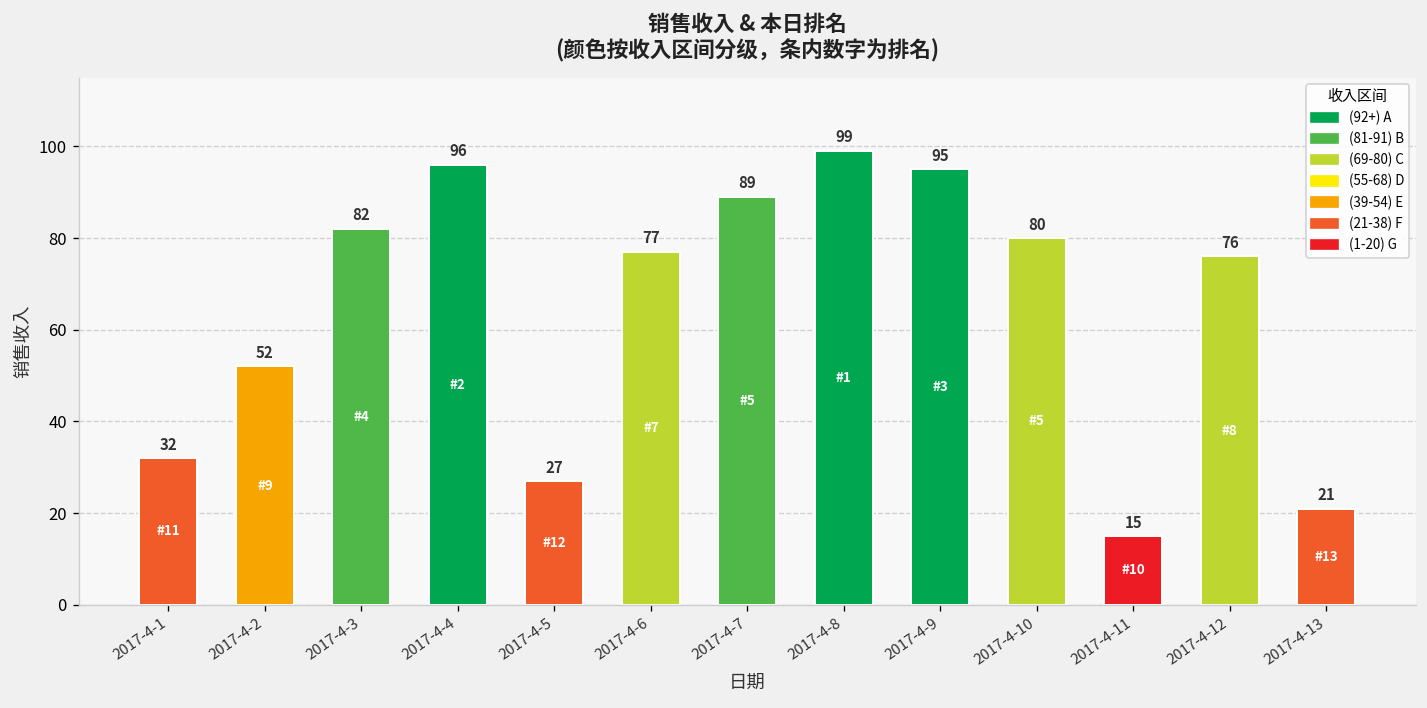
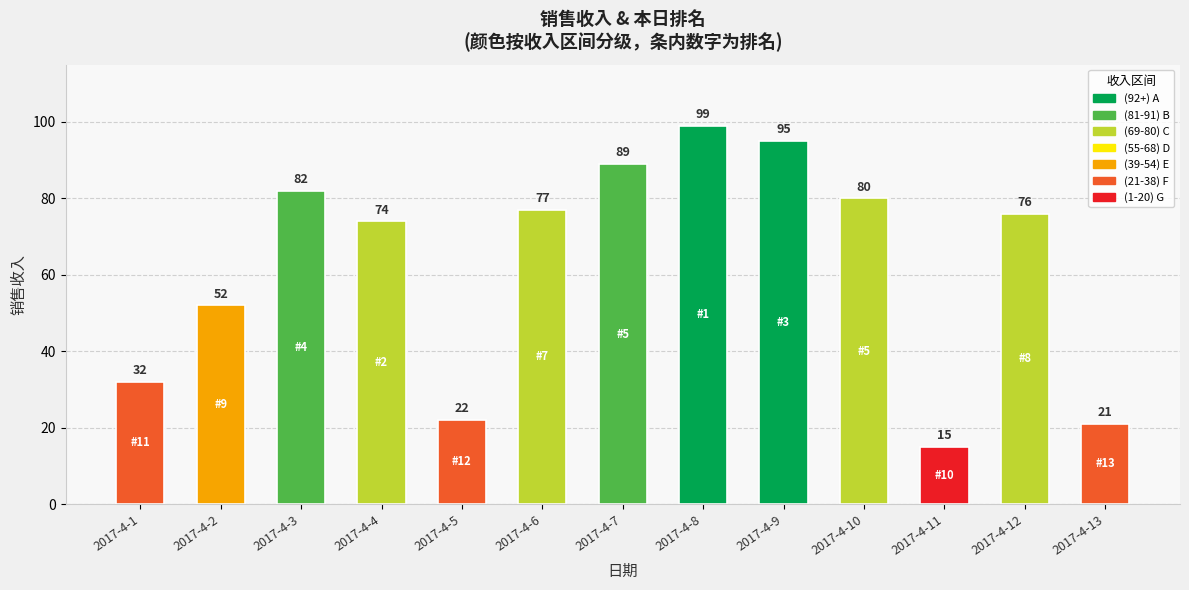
2017-4-4: 96 -> 74
2017-4-5: 27 -> 22
